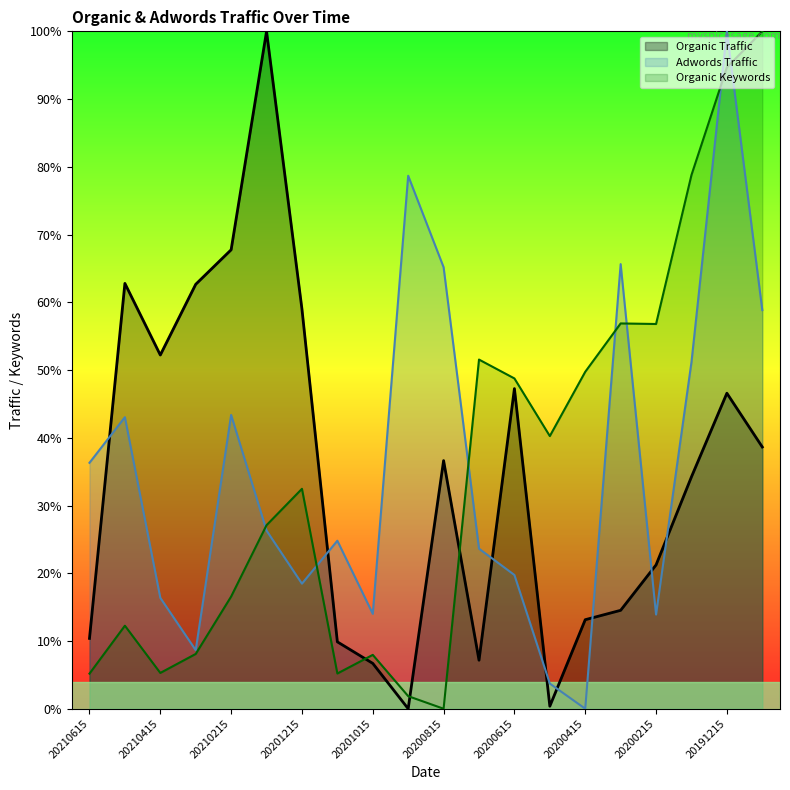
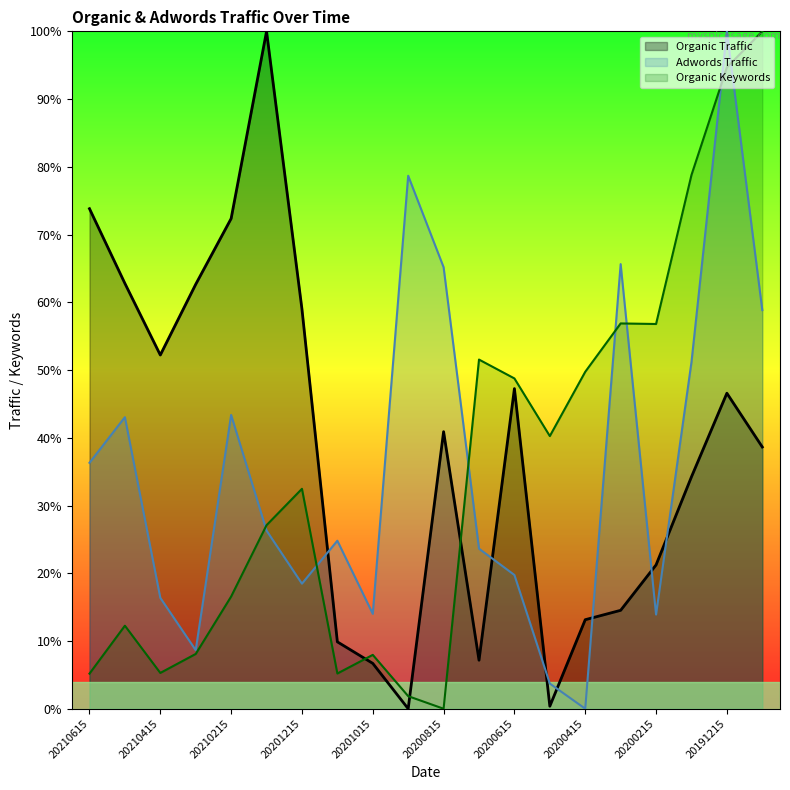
Organic Traffic, 20210615: 10% -> 74%
Organic Traffic, 20210215: 68% -> 72%
Organic Traffic, 20200815: 37% -> 41%
